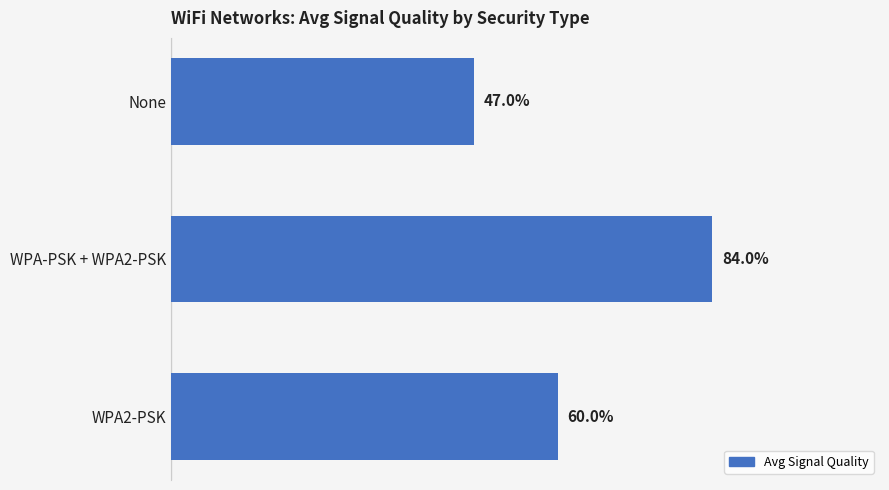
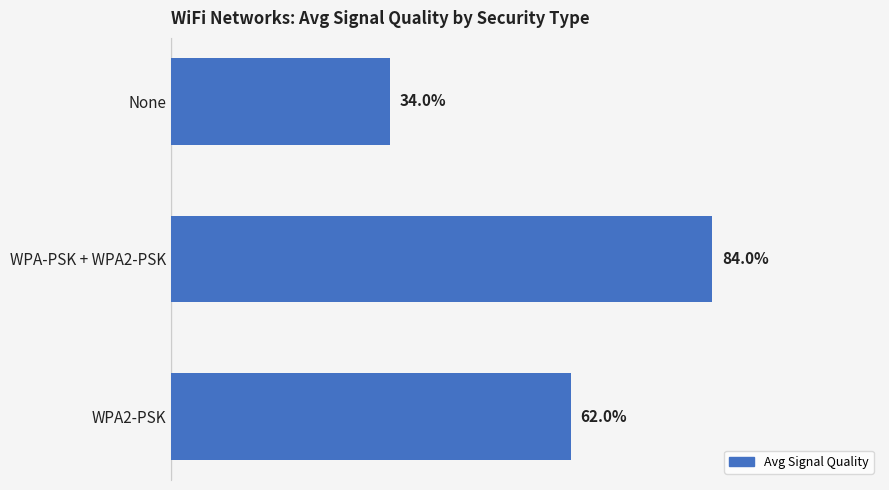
None: 47.0% -> 34.0%
WPA2-PSK: 60.0% -> 62.0%
